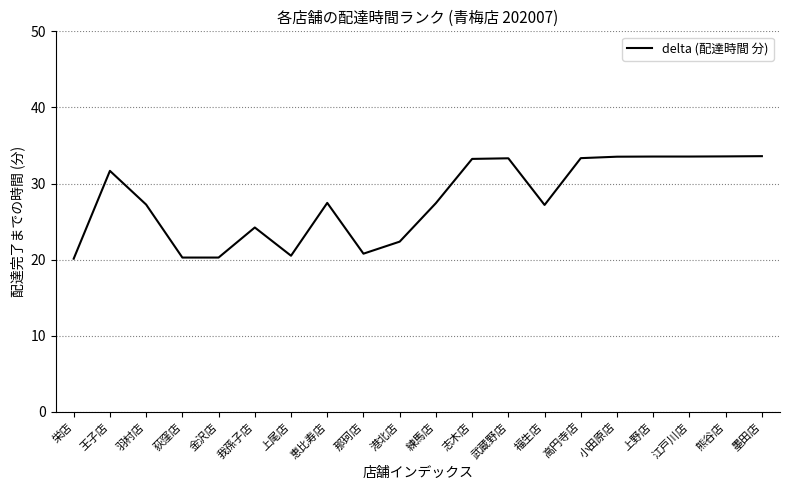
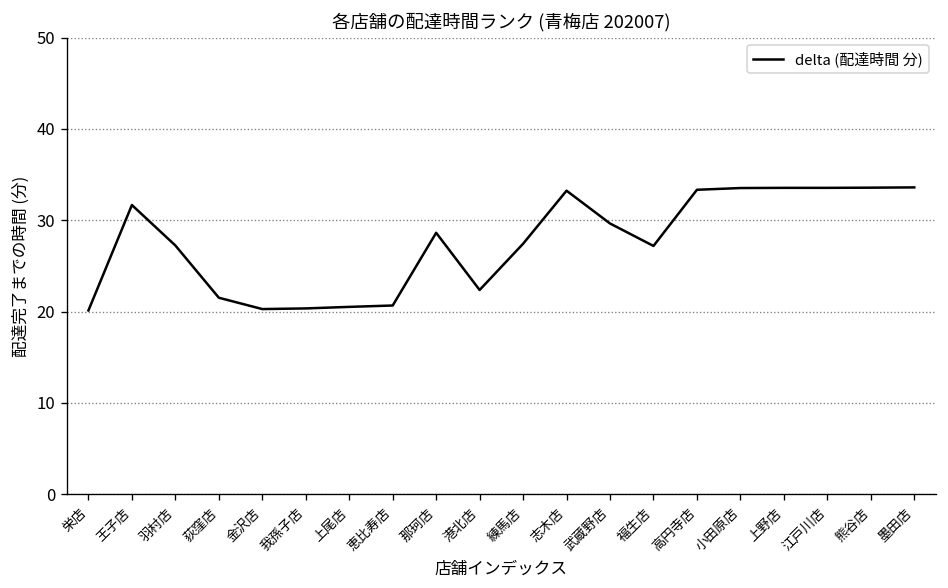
荻窪店: 20 -> 22
我孫子店: 24 -> 20
恵比寿店: 27 -> 21
那珂店: 21 -> 29
武蔵野店: 33 -> 30
